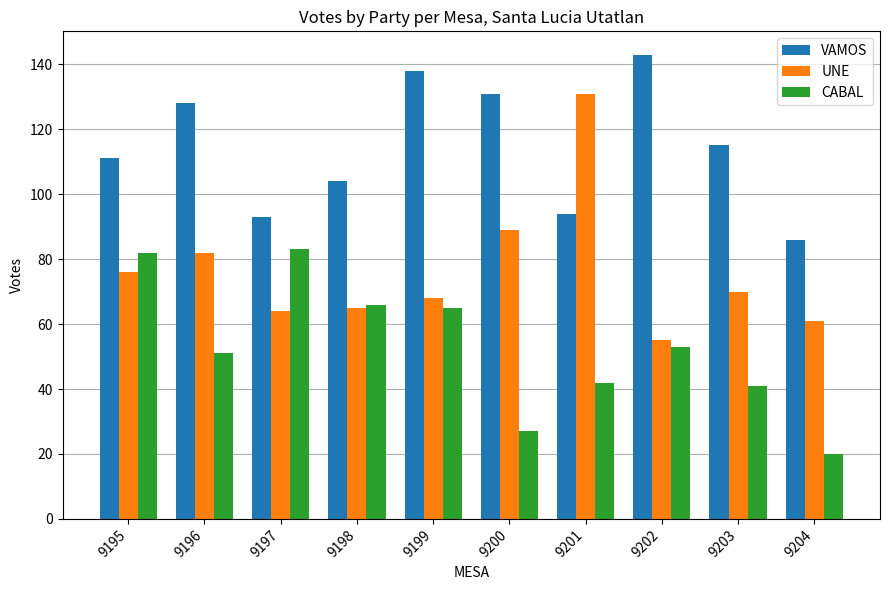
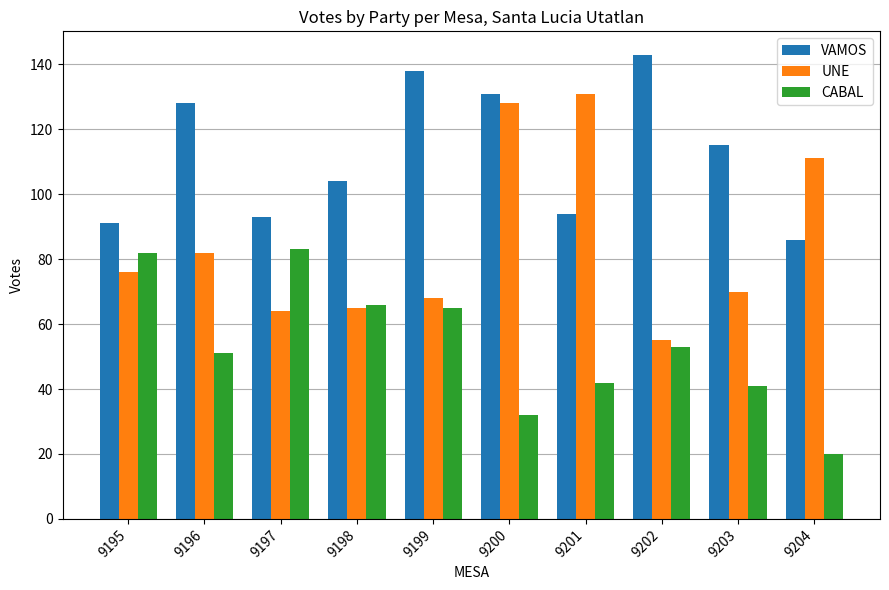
VAMOS, 9195: 111 -> 91
UNE, 9200: 89 -> 128
CABAL, 9200: 27 -> 32
UNE, 9204: 61 -> 111
